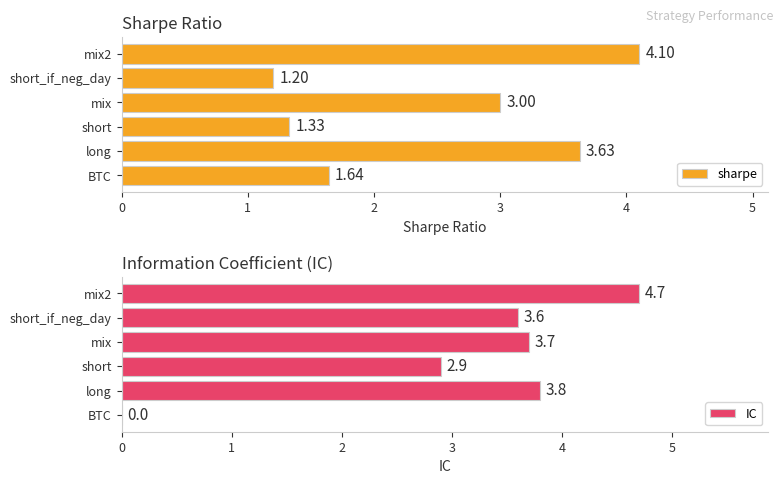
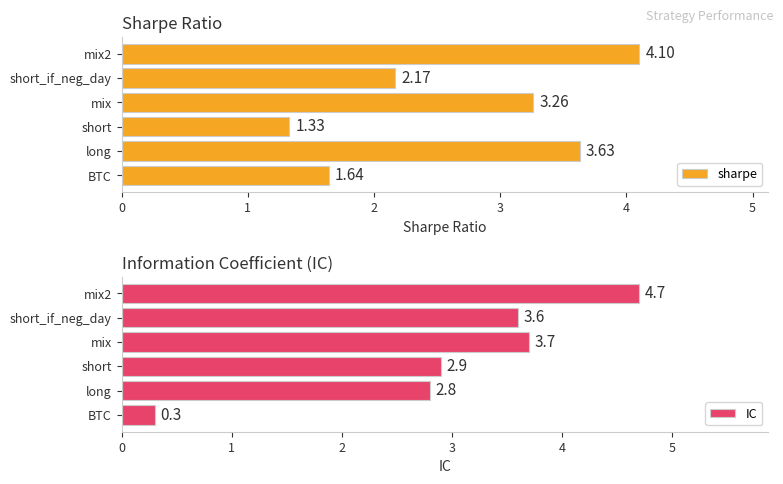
Sharpe Ratio, short_if_neg_day: 1.20 -> 2.17
Sharpe Ratio, mix: 3.00 -> 3.26
Information Coefficient (IC), long: 3.8 -> 2.8
Information Coefficient (IC), BTC: 0.0 -> 0.3
